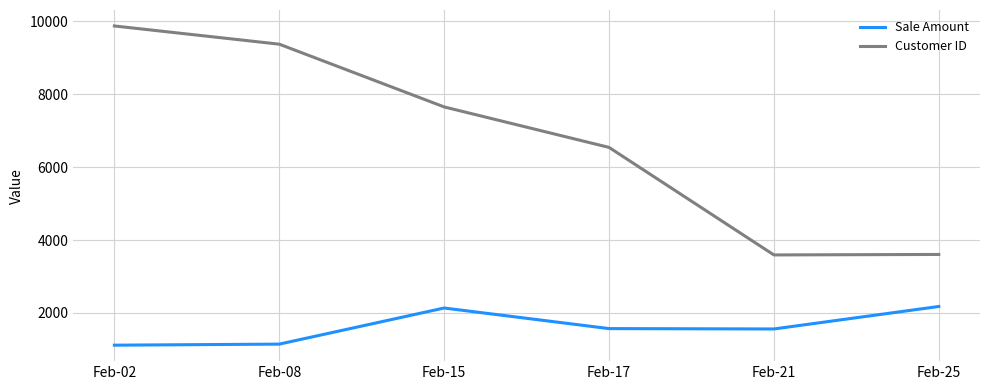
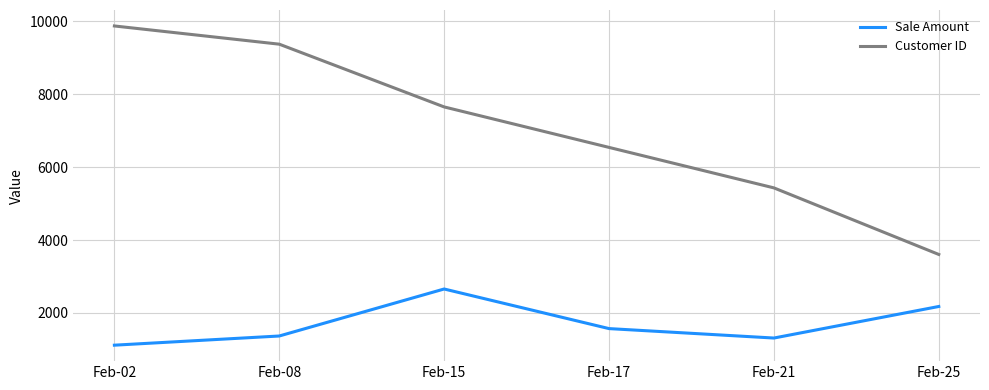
Sale Amount, Feb-08: 1100 -> 1400
Sale Amount, Feb-15: 2100 -> 2700
Sale Amount, Feb-21: 1600 -> 1300
Customer ID, Feb-21: 3600 -> 5400
